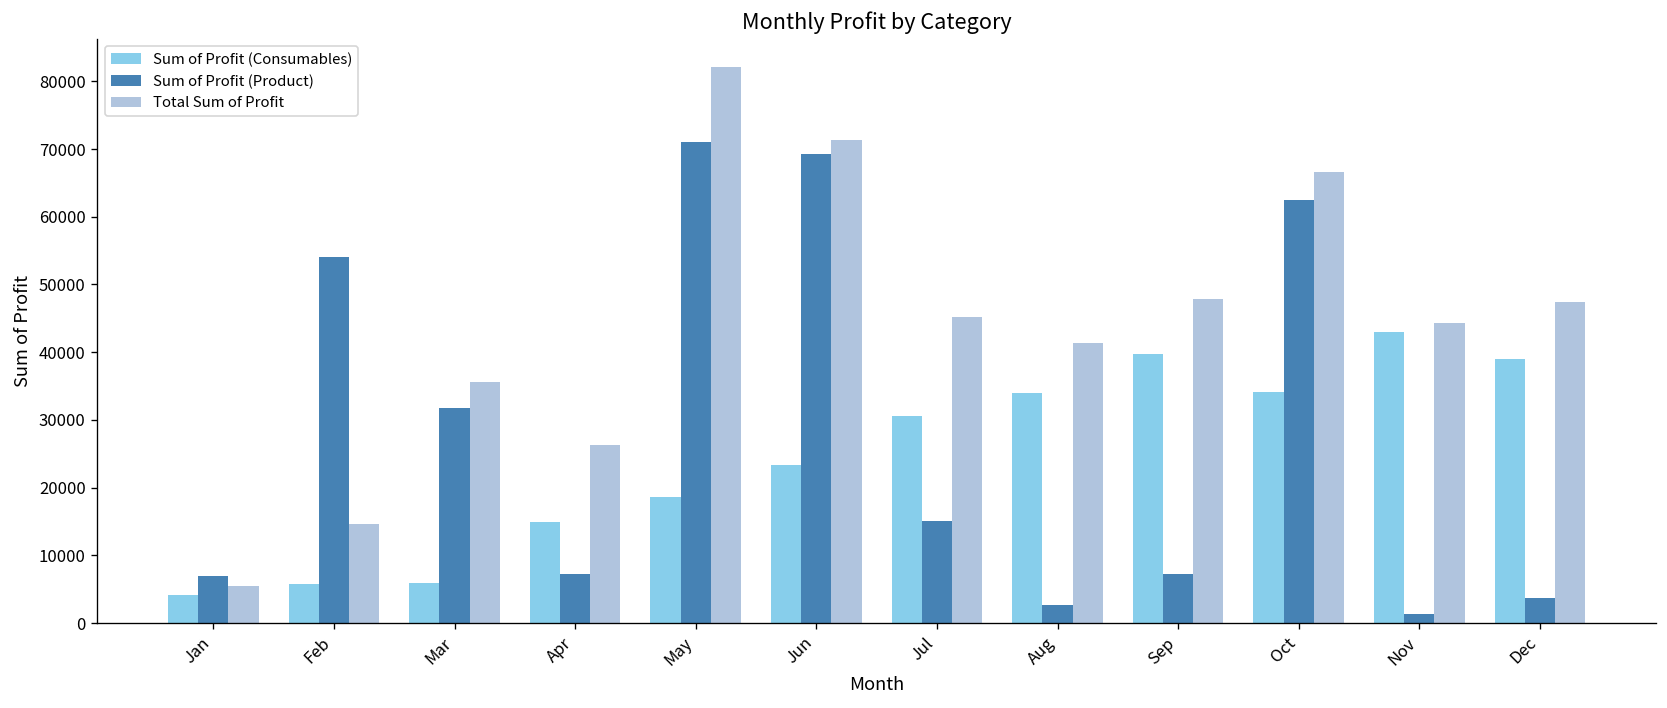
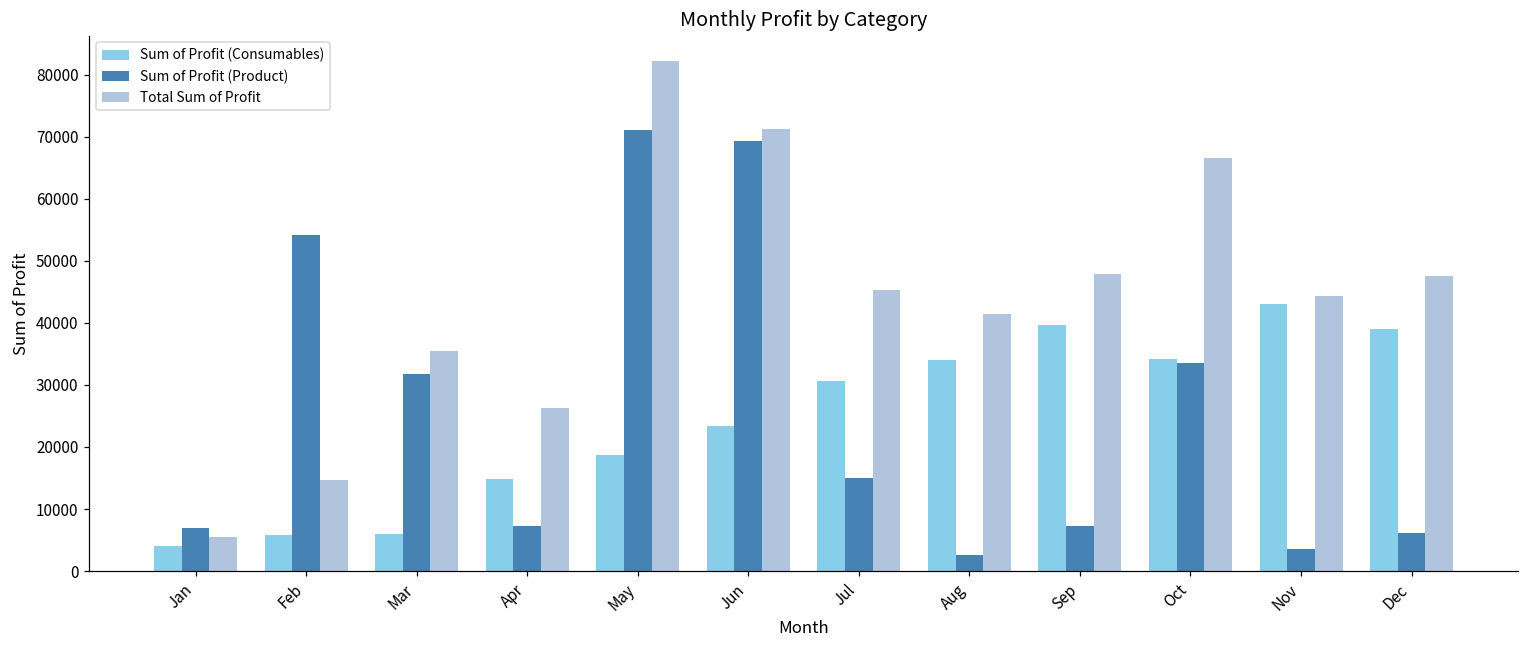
Sum of Profit (Product), Oct: 62000 -> 34000
Sum of Profit (Product), Nov: 1000 -> 4000
Sum of Profit (Product), Dec: 4000 -> 6000
